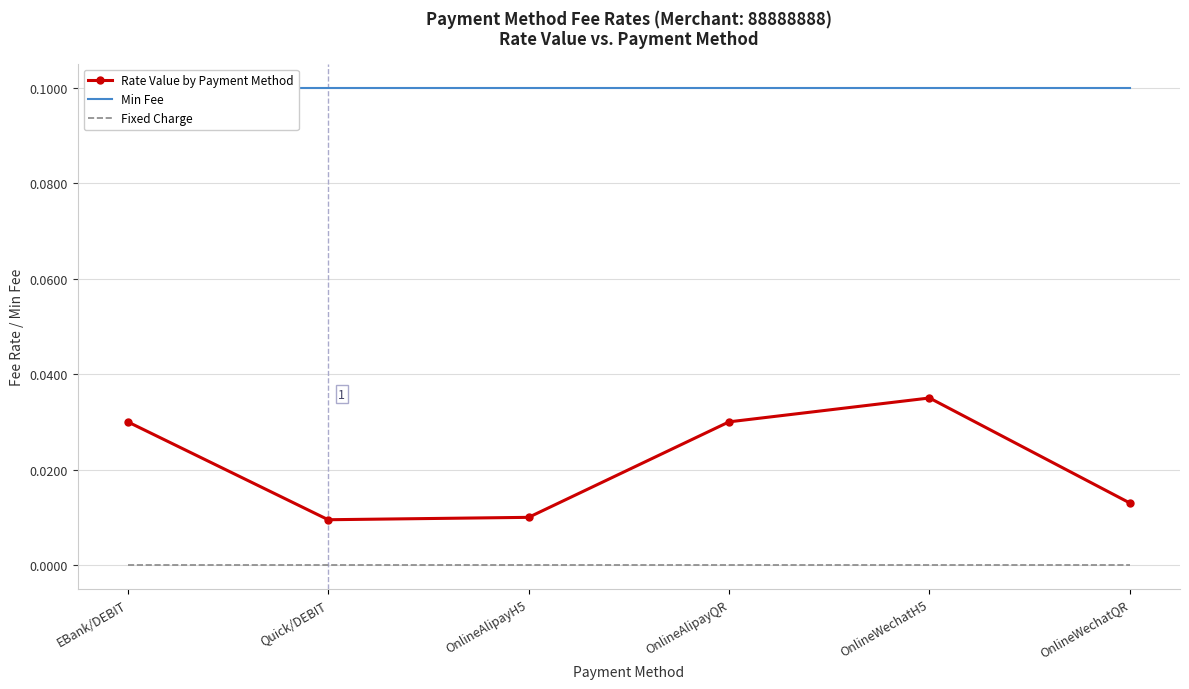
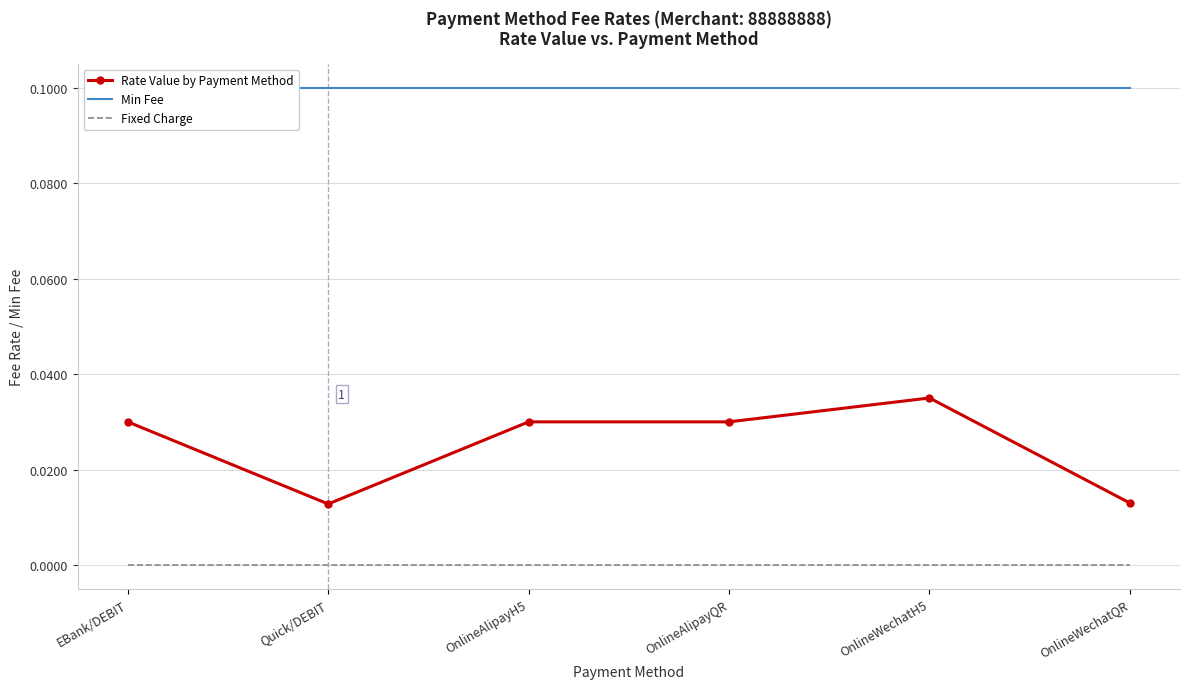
Rate Value by Payment Method, Quick/DEBIT: 0.010 -> 0.013
Rate Value by Payment Method, OnlineAlipayH5: 0.01 -> 0.03
